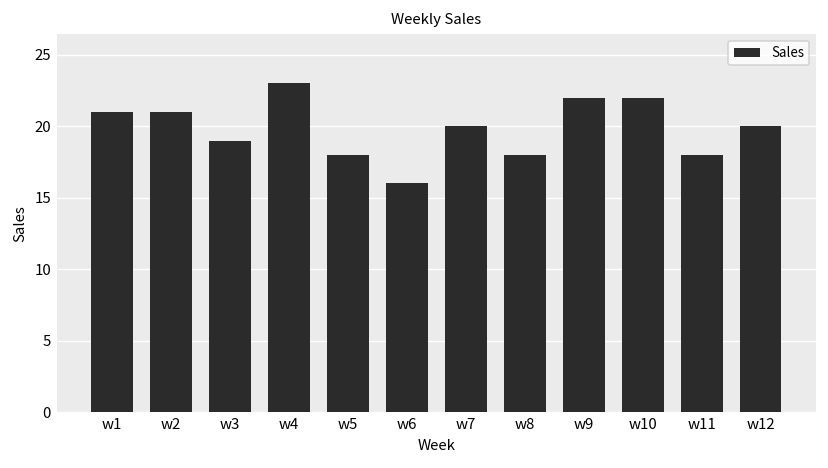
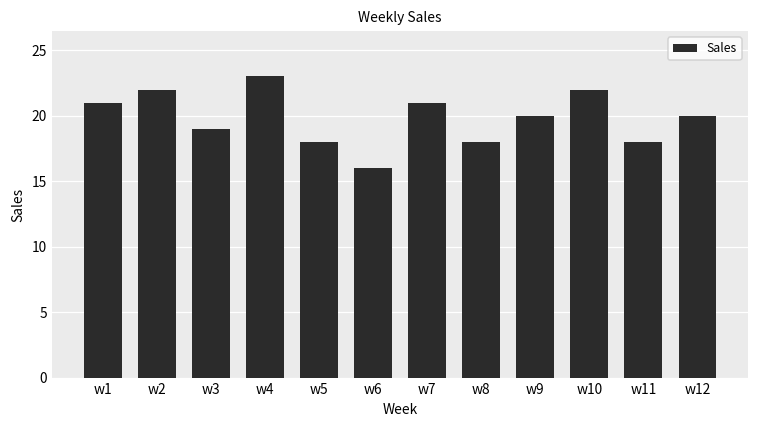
w2: 21 -> 22
w7: 20 -> 21
w9: 22 -> 20
